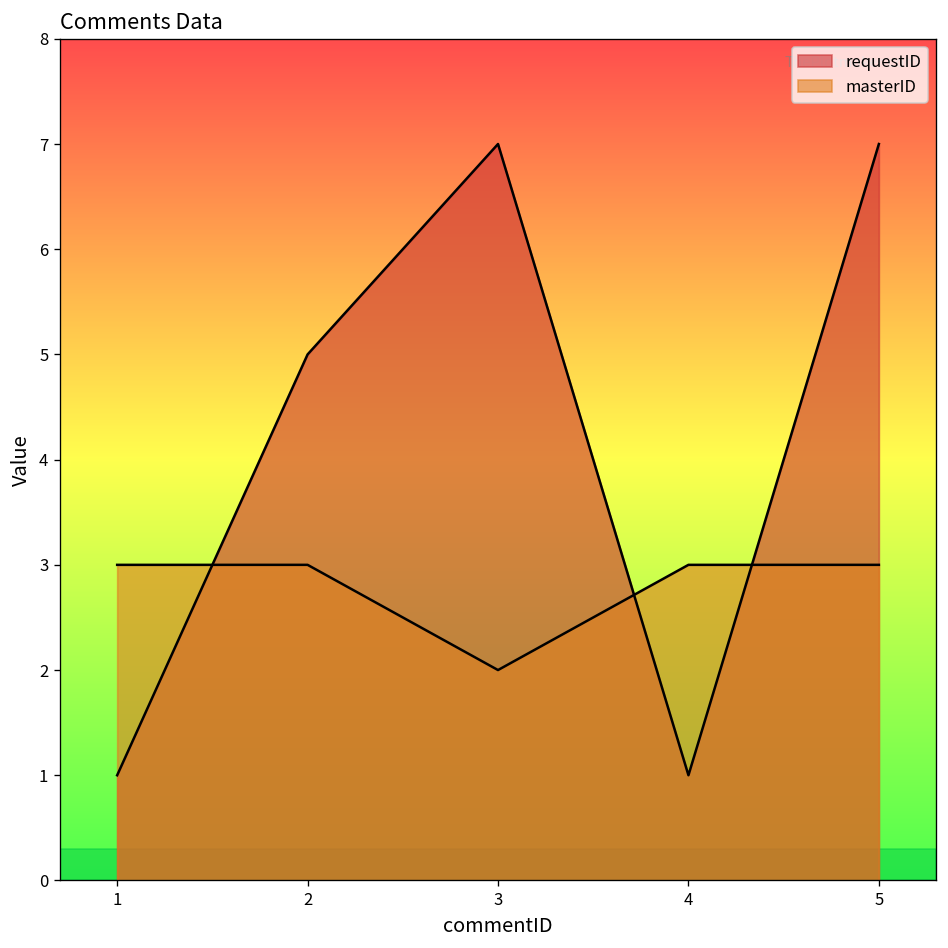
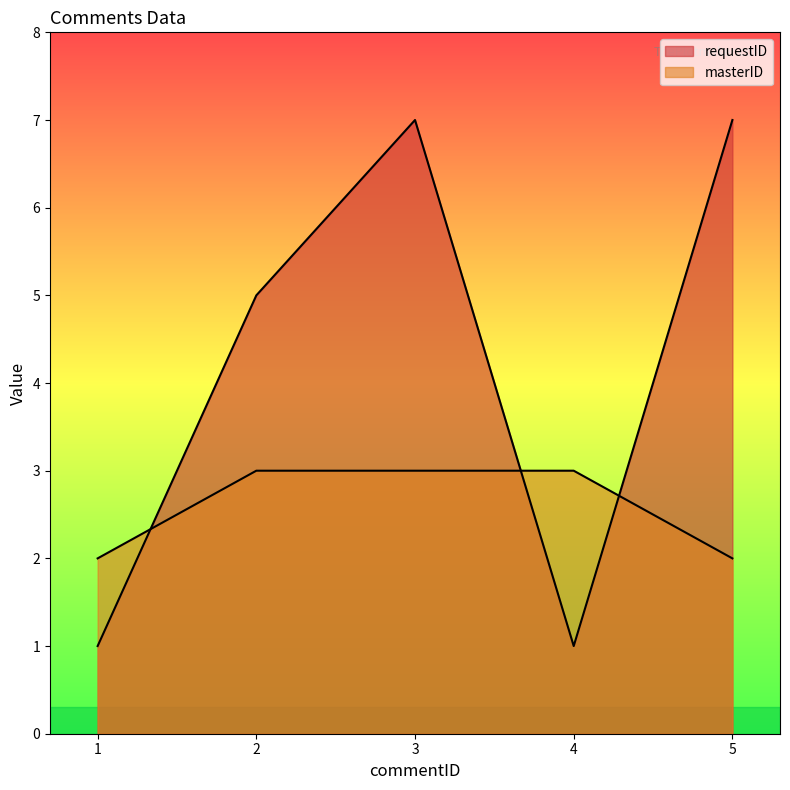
masterID, 1: 3 -> 2
masterID, 3: 2 -> 3
masterID, 5: 3 -> 2
